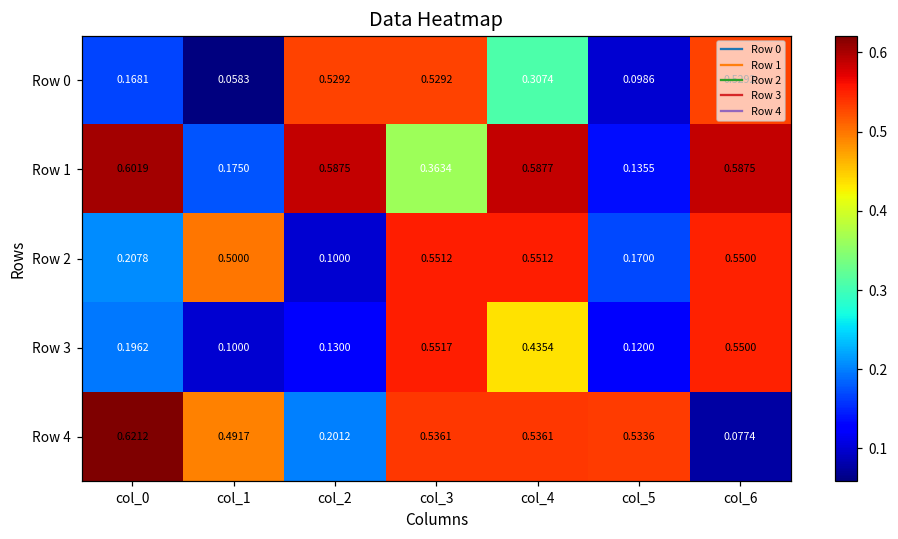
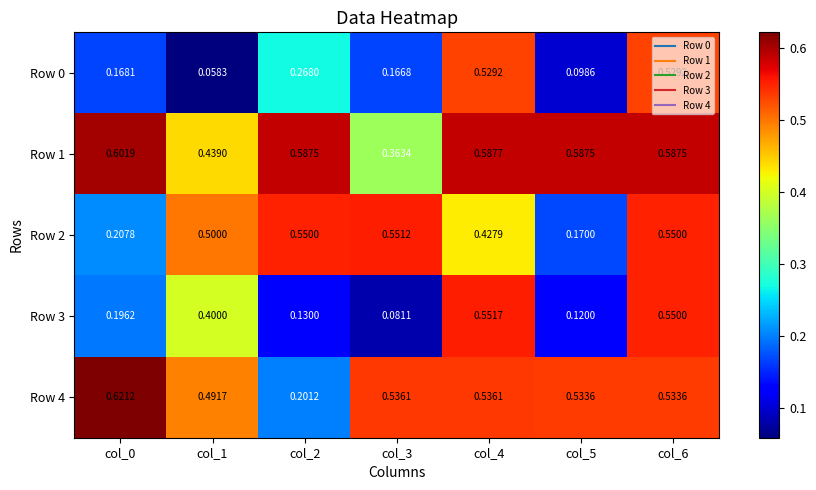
Row 0, col_2: 0.5292 -> 0.2680
Row 0, col_3: 0.5292 -> 0.1668
Row 0, col_4: 0.3074 -> 0.5292
Row 1, col_1: 0.1750 -> 0.4390
Row 1, col_5: 0.1355 -> 0.5875
Row 2, col_2: 0.1000 -> 0.5500
Row 2, col_4: 0.5512 -> 0.4279
Row 3, col_1: 0.1000 -> 0.4000
Row 3, col_3: 0.5517 -> 0.0811
Row 3, col_4: 0.4354 -> 0.5517
Row 4, col_6: 0.0774 -> 0.5336
